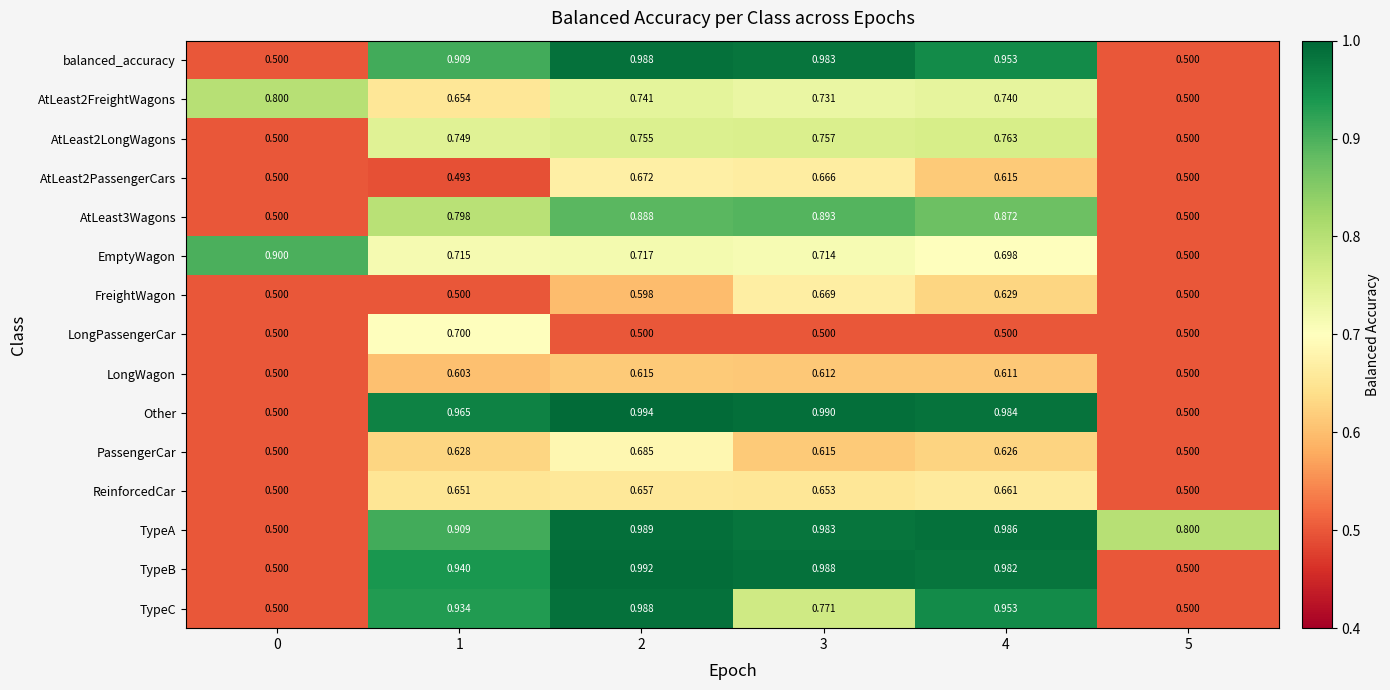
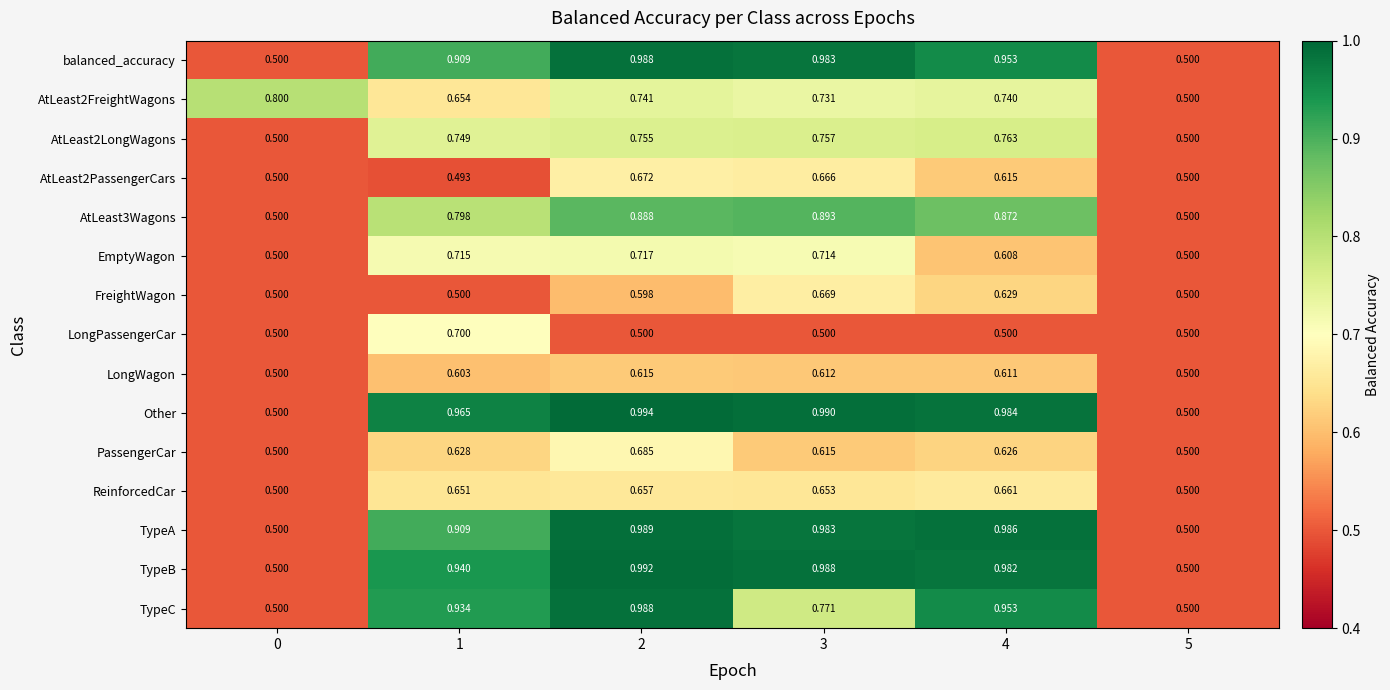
EmptyWagon, 0: 0.900 -> 0.500
EmptyWagon, 4: 0.698 -> 0.608
TypeA, 5: 0.800 -> 0.500
